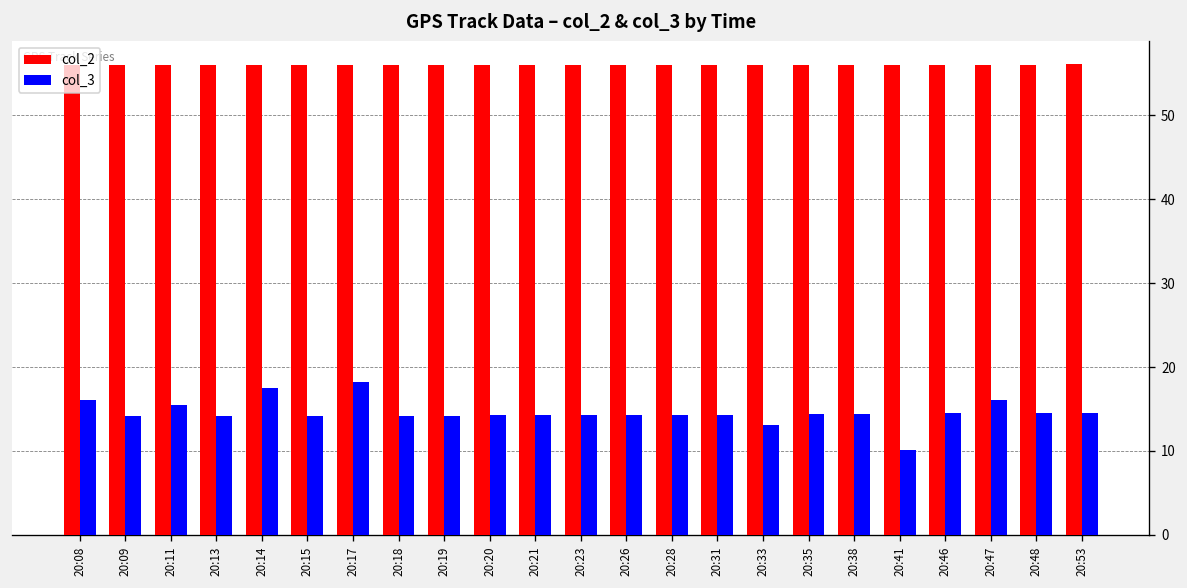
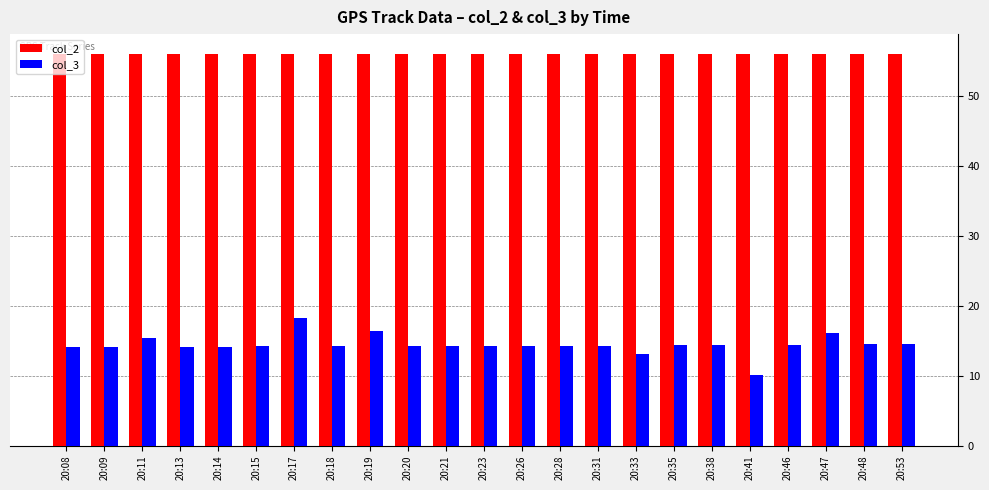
col_3, 20:08: 16 -> 14
col_3, 20:14: 17 -> 14
col_3, 20:19: 14 -> 16
